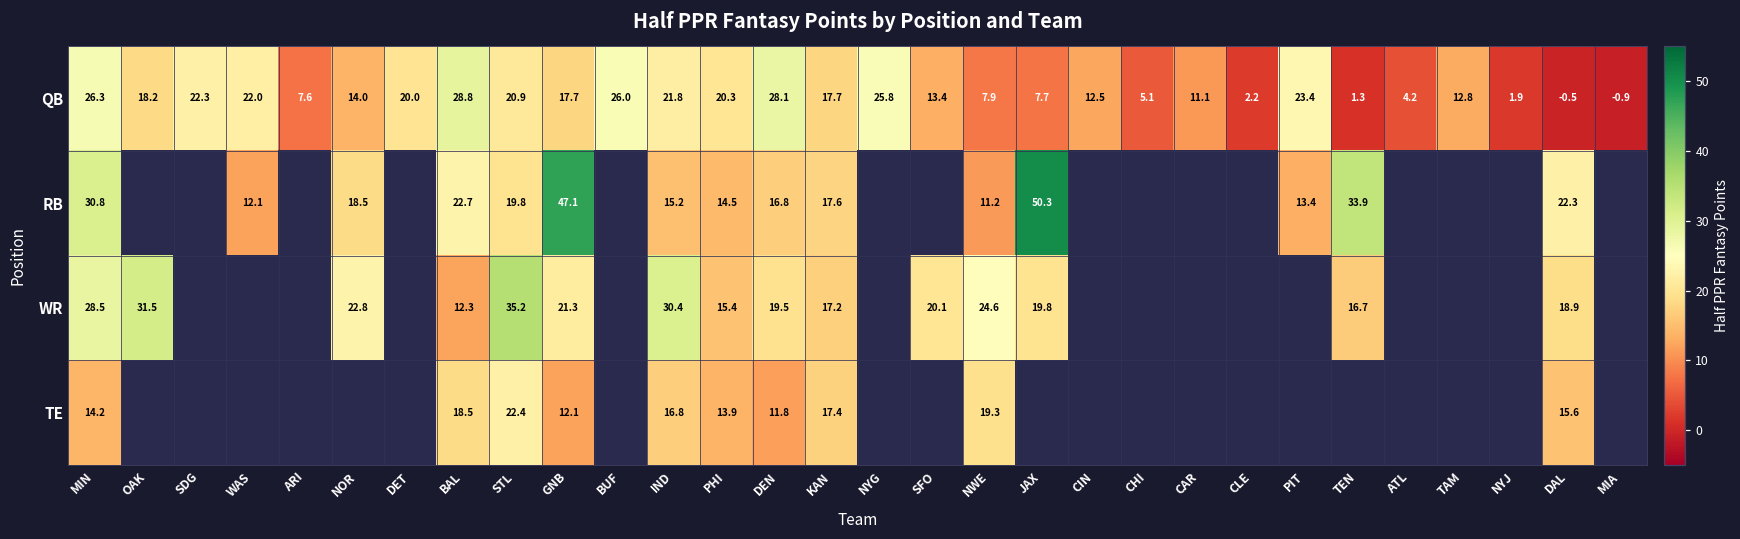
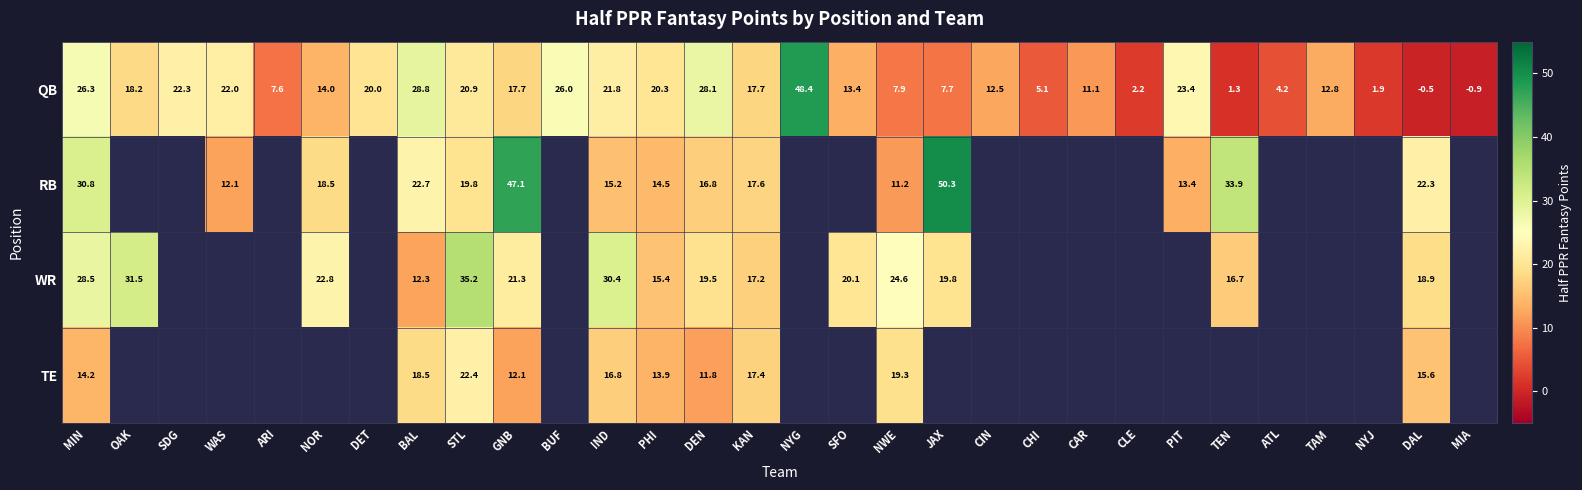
QB, NYG: 25.8 -> 48.4
